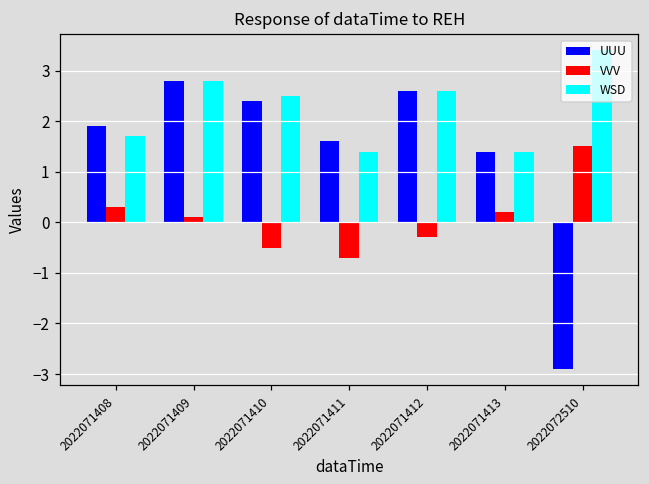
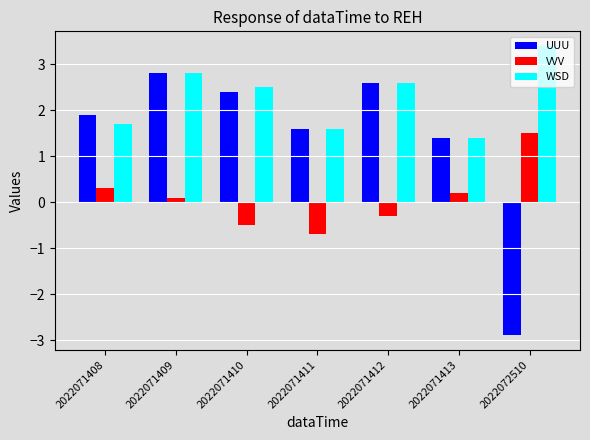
WSD, 2022071411: 1.4 -> 1.6
